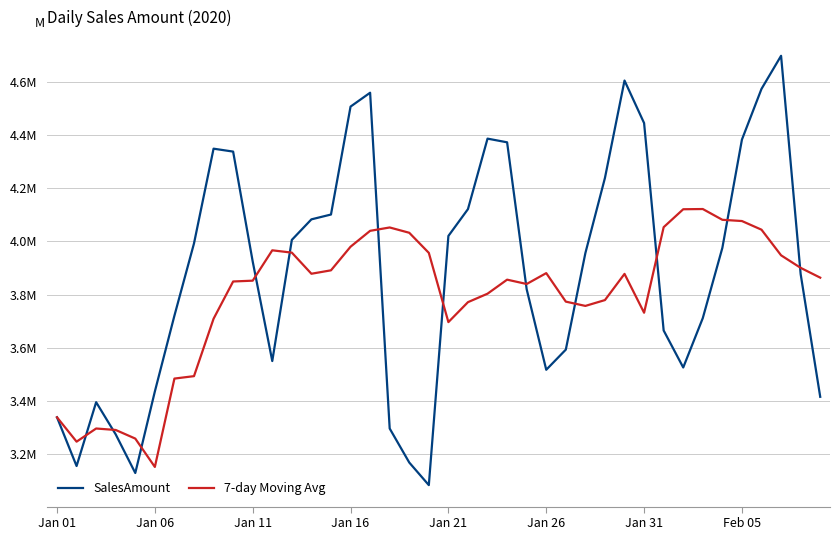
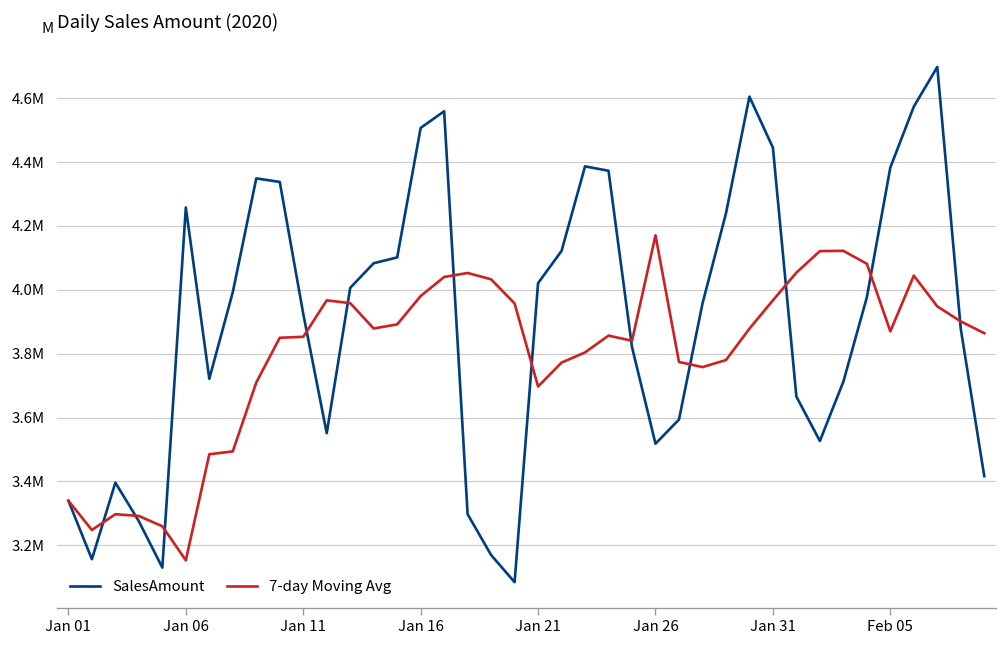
SalesAmount, Jan 06: 3440000 -> 4260000
7-day Moving Avg, Jan 26: 3880000 -> 4170000
7-day Moving Avg, Jan 31: 3730000 -> 3970000
7-day Moving Avg, Feb 05: 4080000 -> 3870000
